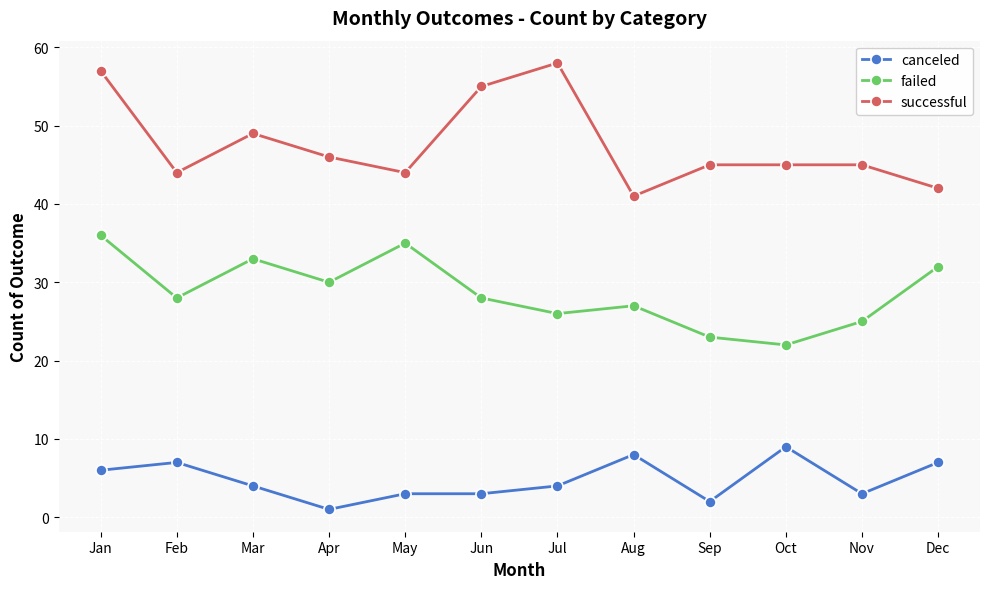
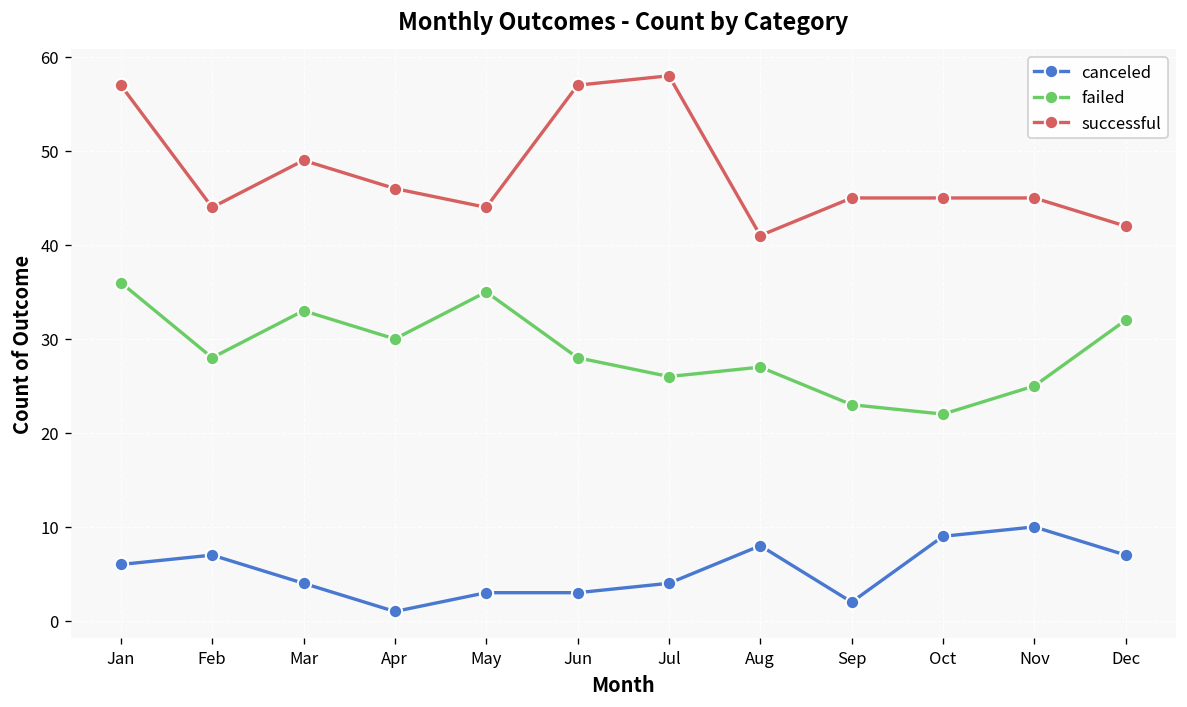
successful, Jun: 55 -> 57
canceled, Nov: 3 -> 10
